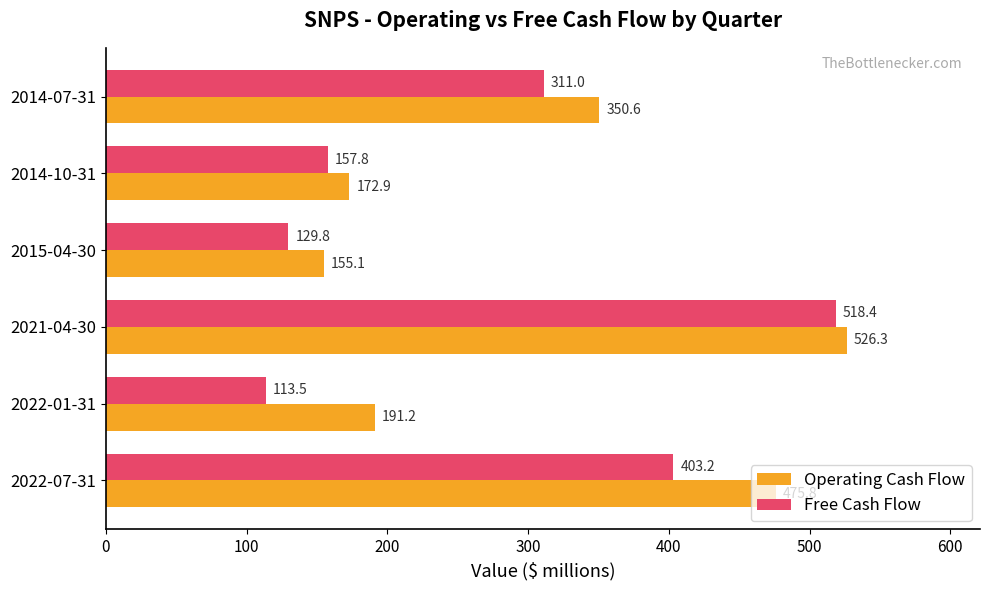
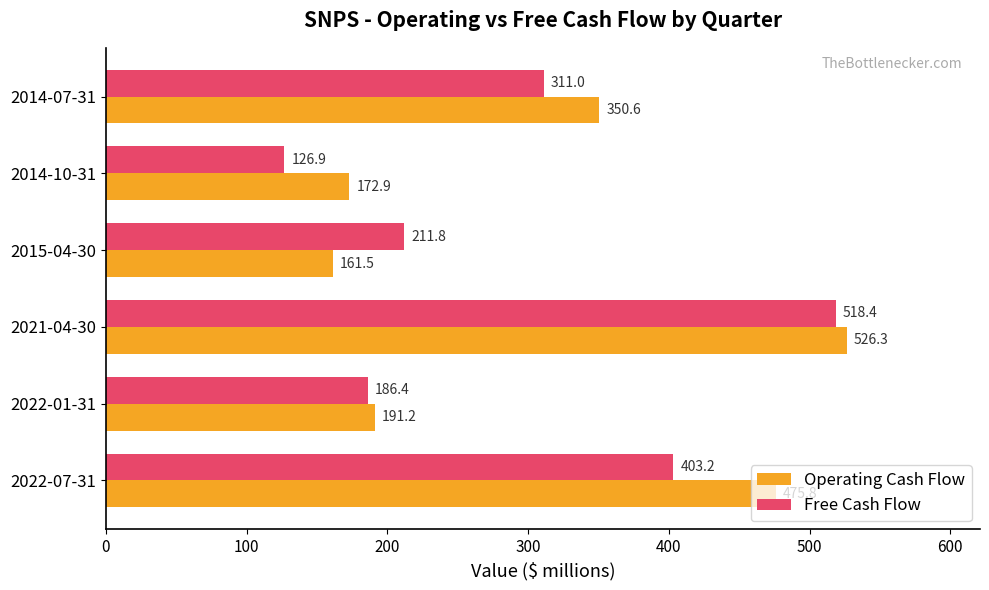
Free Cash Flow, 2014-10-31: 157.8 -> 126.9
Free Cash Flow, 2015-04-30: 129.8 -> 211.8
Operating Cash Flow, 2015-04-30: 155.1 -> 161.5
Free Cash Flow, 2022-01-31: 113.5 -> 186.4
